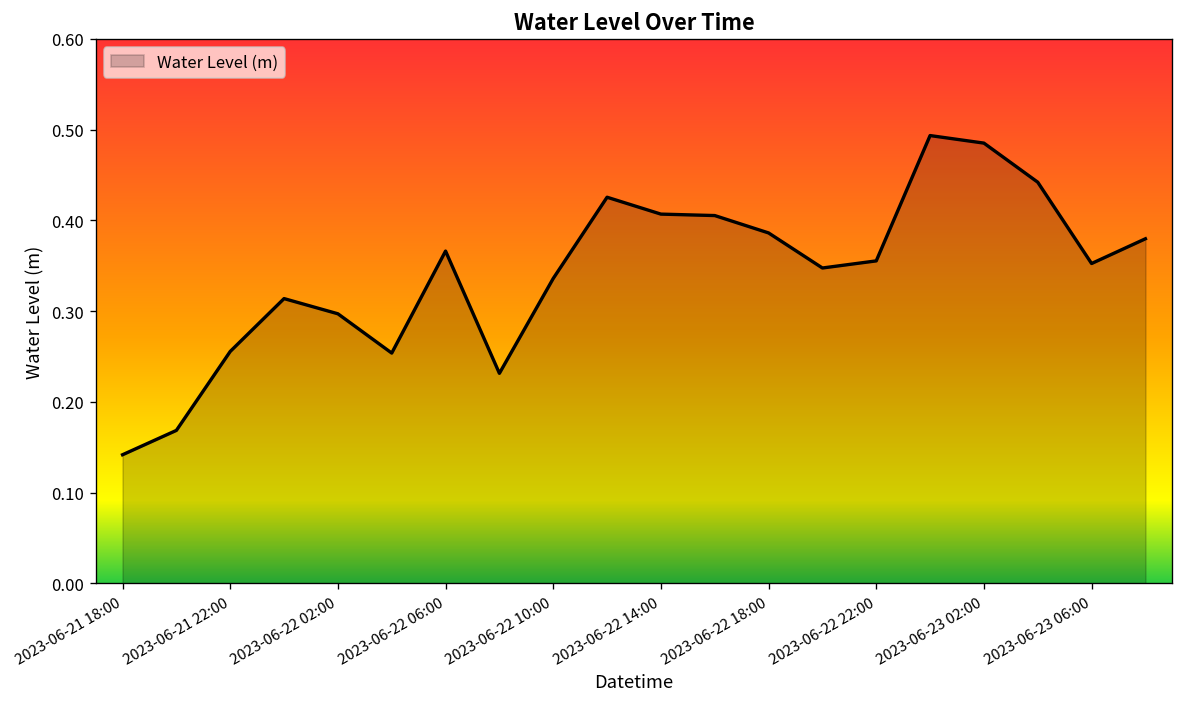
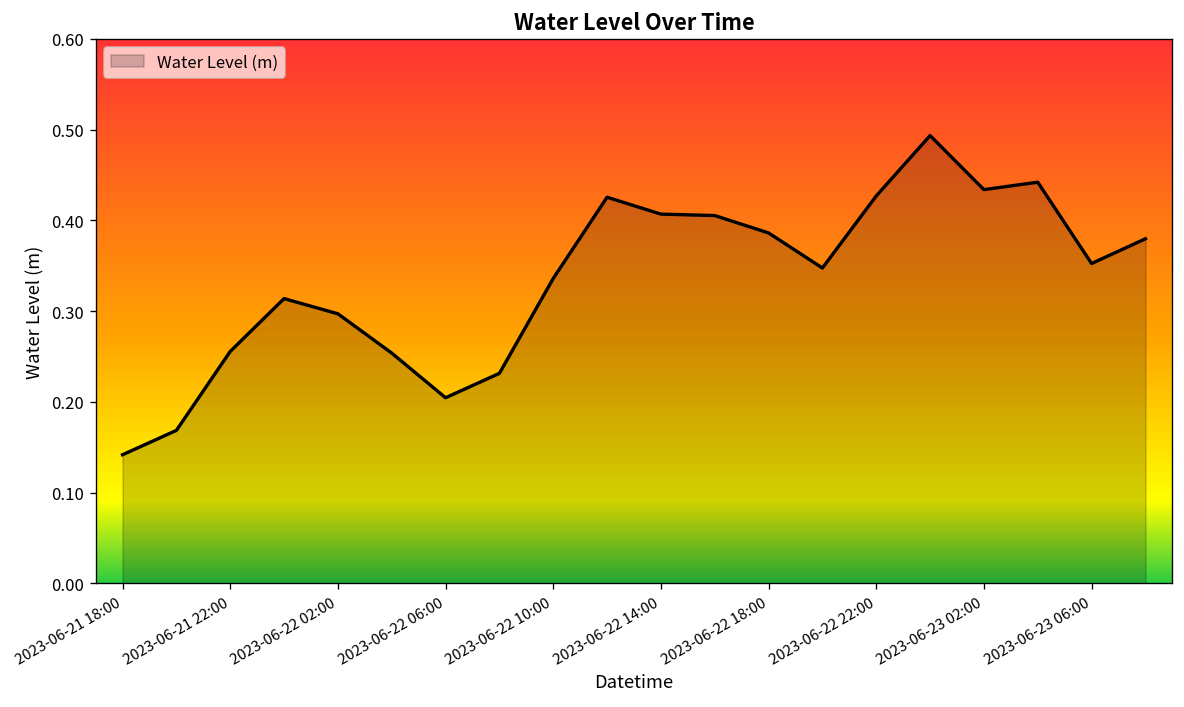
2023-06-22 06:00: 0.37 -> 0.20
2023-06-22 22:00: 0.36 -> 0.43
2023-06-23 02:00: 0.49 -> 0.43
